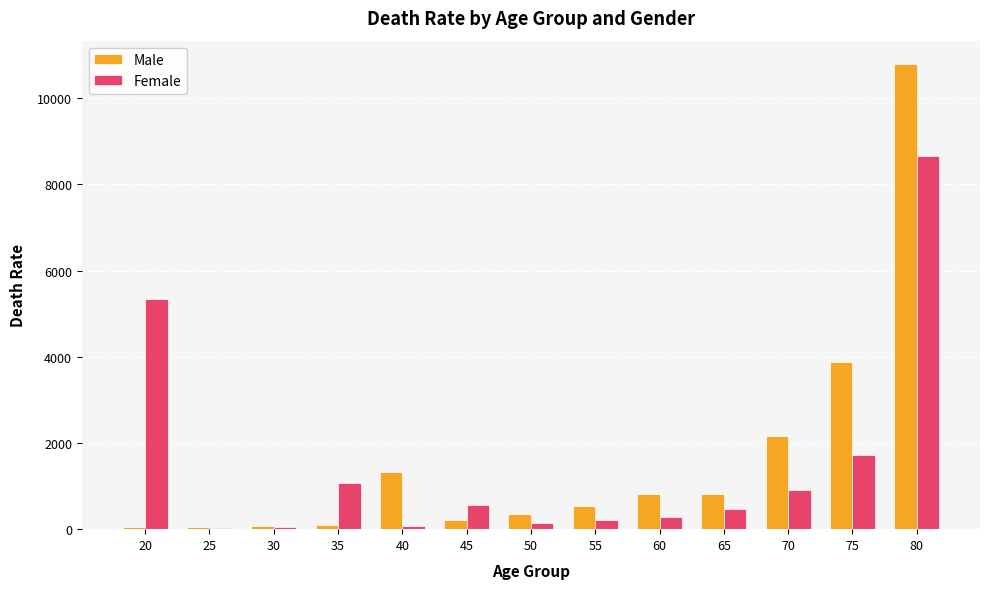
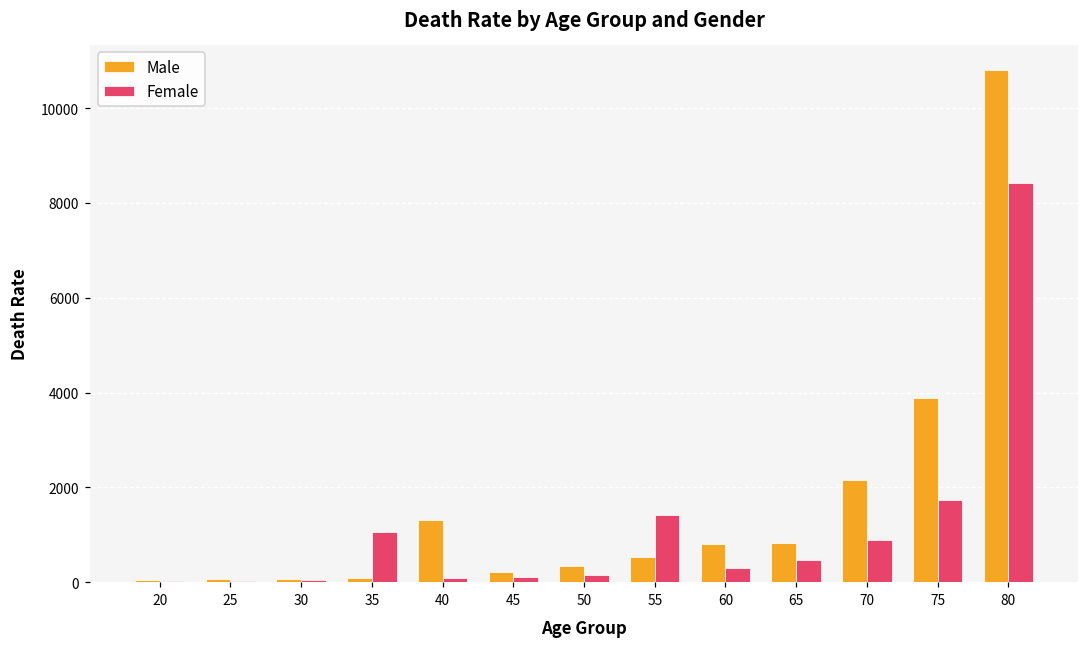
Female, 20: 5300 -> 0
Female, 45: 600 -> 100
Female, 55: 200 -> 1400
Female, 80: 8700 -> 8400
